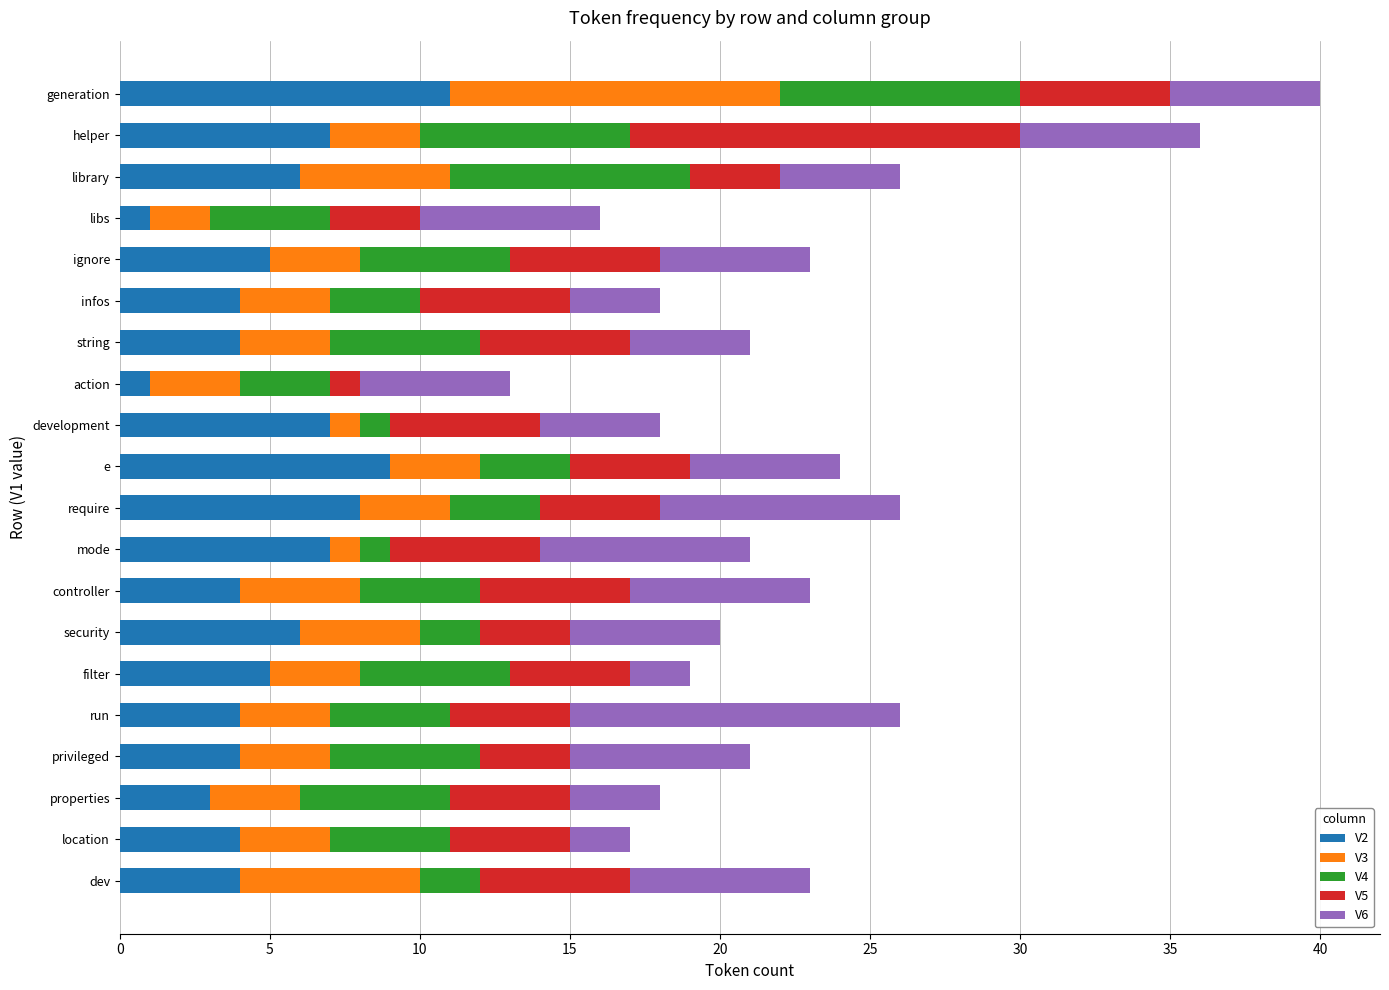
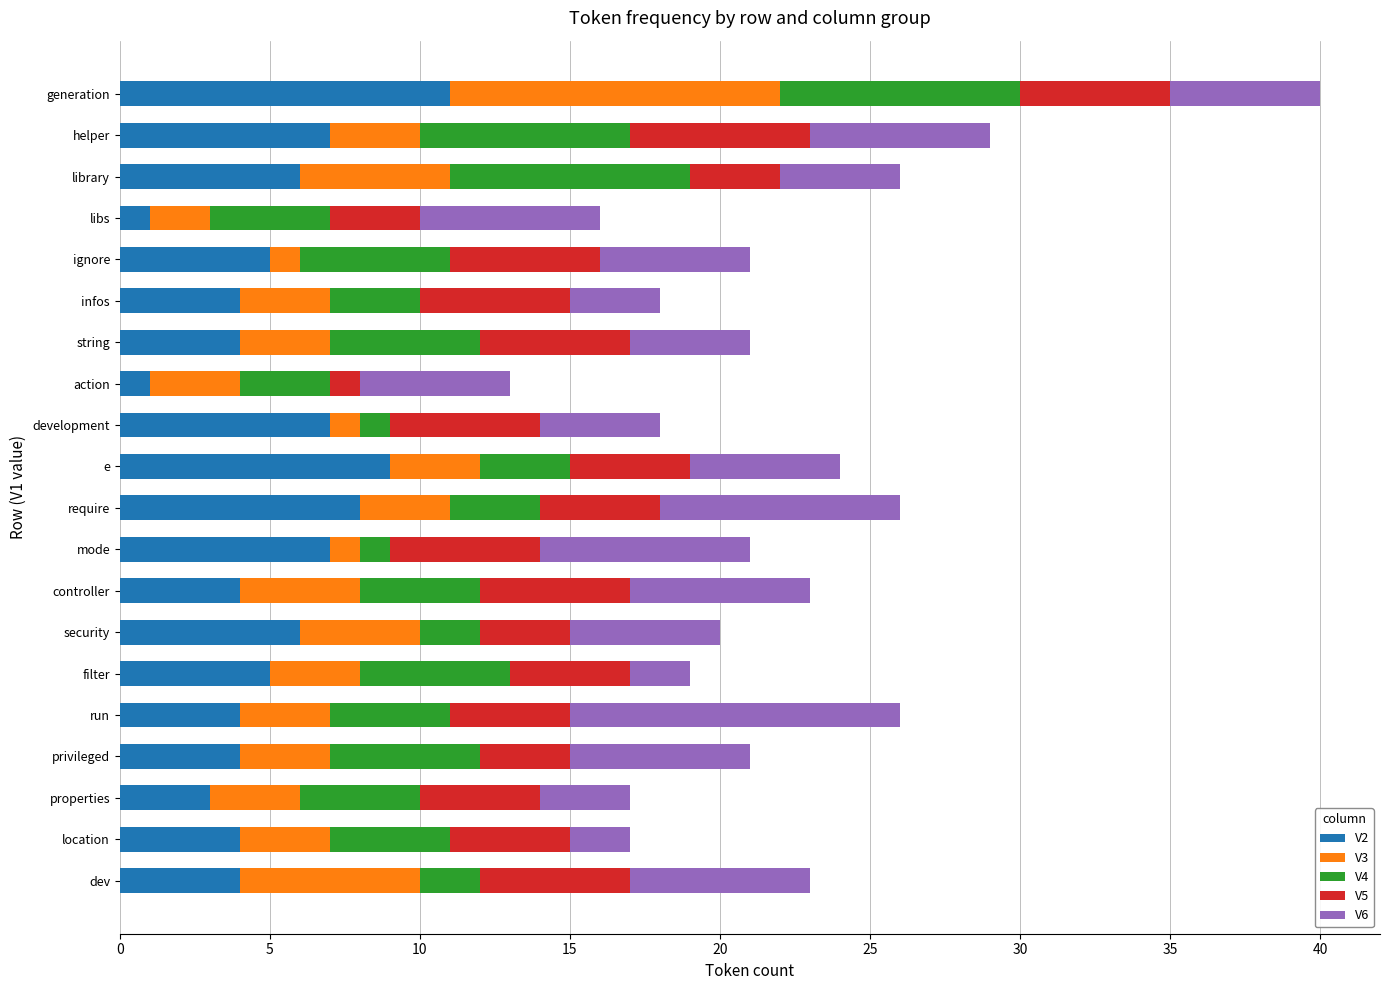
V5, helper: 13 -> 6
V3, ignore: 3 -> 1
V4, properties: 5 -> 4
